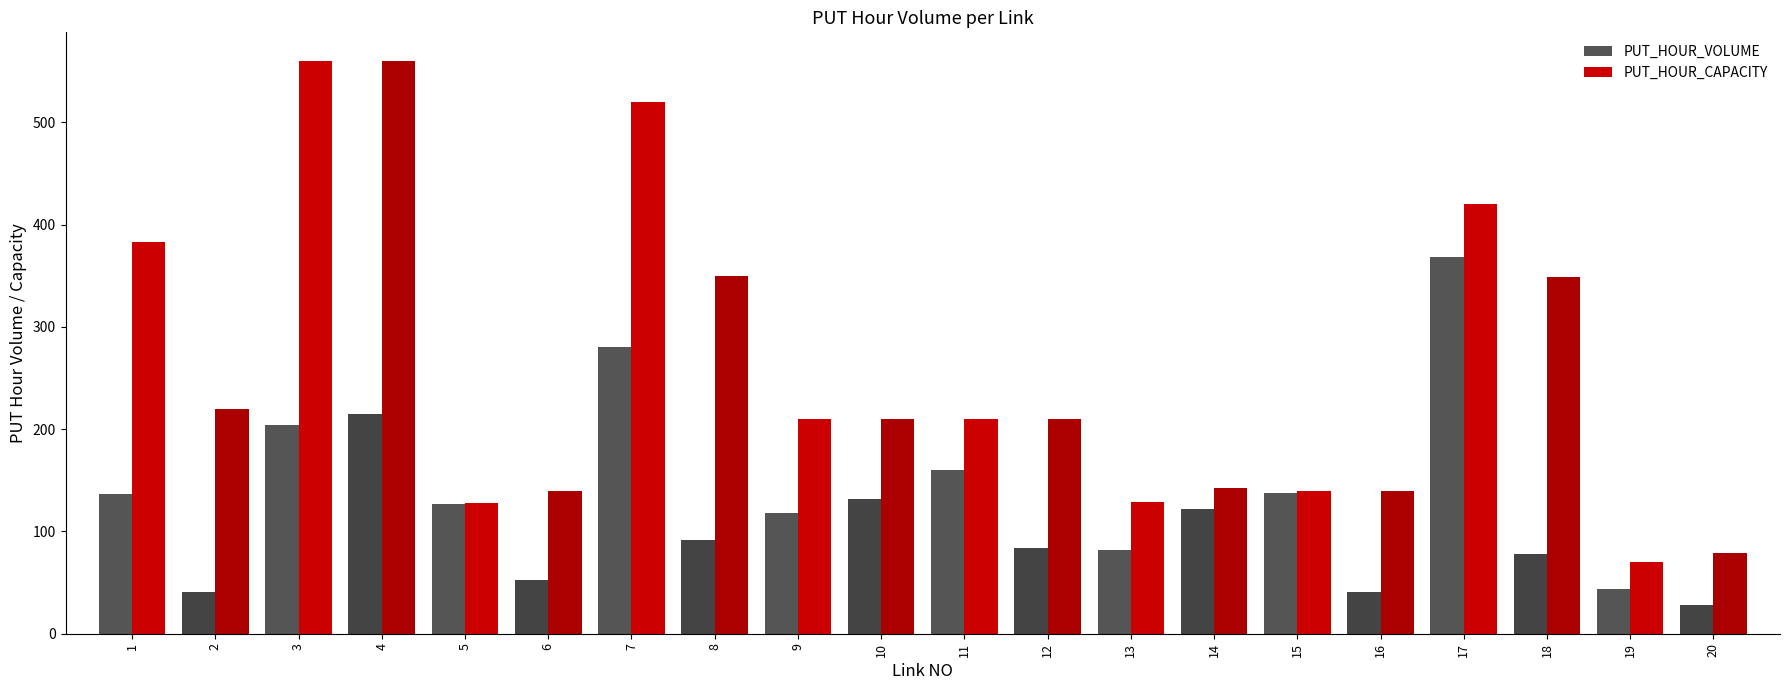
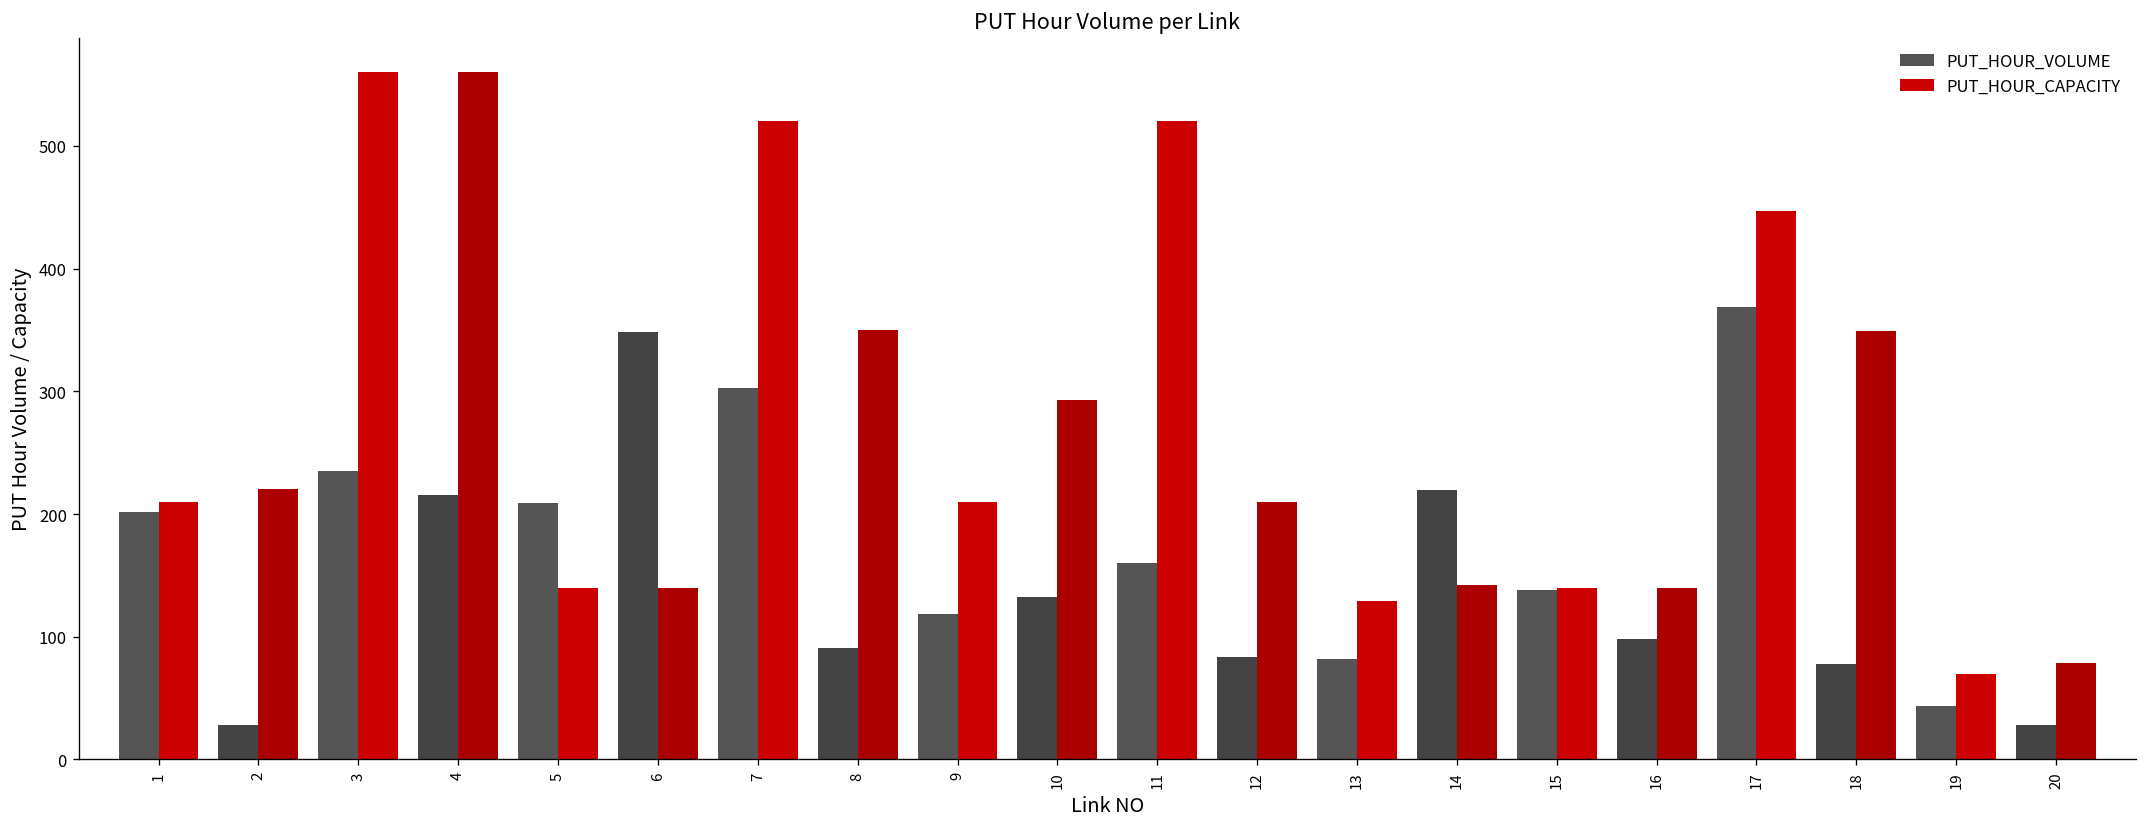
PUT_HOUR_VOLUME, 1: 136 -> 201
PUT_HOUR_CAPACITY, 1: 383 -> 210
PUT_HOUR_VOLUME, 2: 40 -> 28
PUT_HOUR_VOLUME, 3: 204 -> 235
PUT_HOUR_VOLUME, 5: 127 -> 209
PUT_HOUR_CAPACITY, 5: 128 -> 140
PUT_HOUR_VOLUME, 6: 53 -> 348
PUT_HOUR_VOLUME, 7: 280 -> 302
PUT_HOUR_CAPACITY, 10: 210 -> 293
PUT_HOUR_CAPACITY, 11: 210 -> 520
PUT_HOUR_VOLUME, 14: 122 -> 220
PUT_HOUR_VOLUME, 16: 41 -> 98
PUT_HOUR_CAPACITY, 17: 420 -> 447
